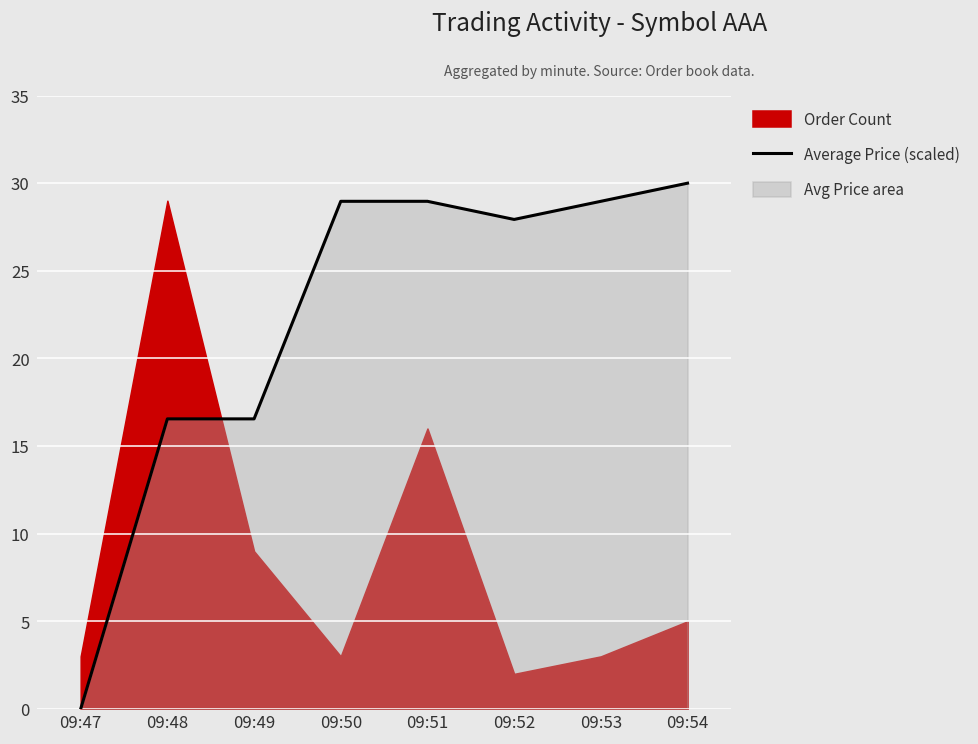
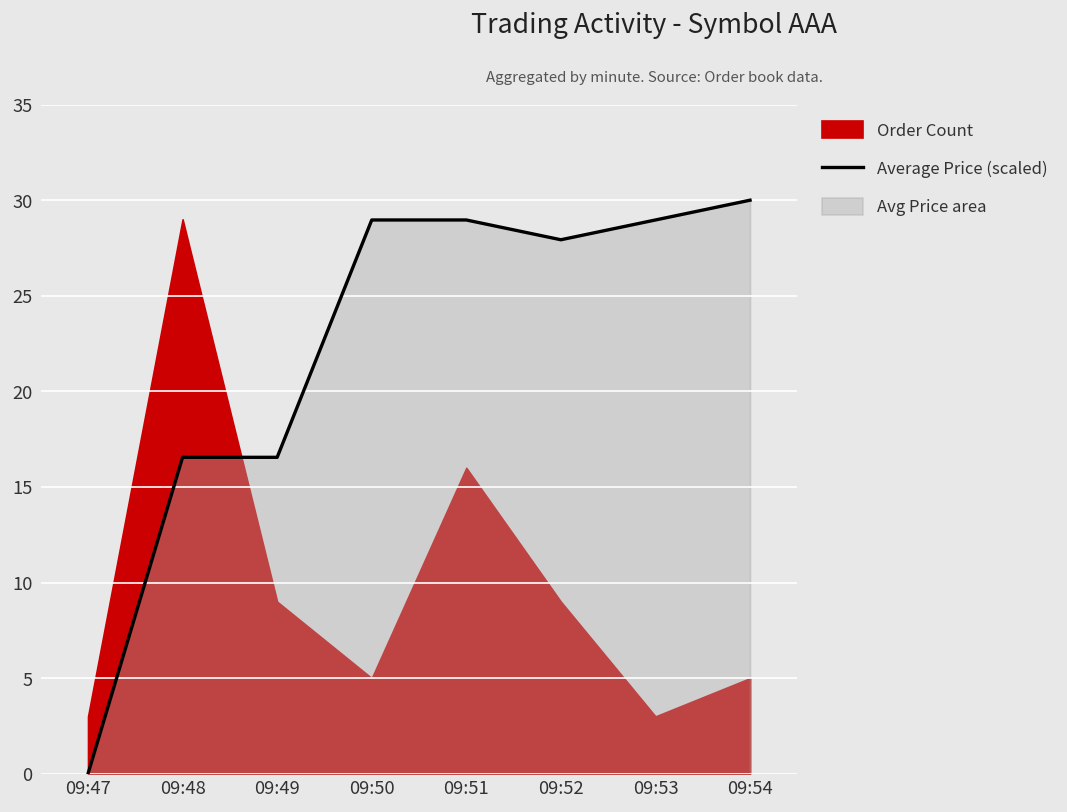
Order Count, 09:50: 3 -> 5
Order Count, 09:52: 2 -> 9
